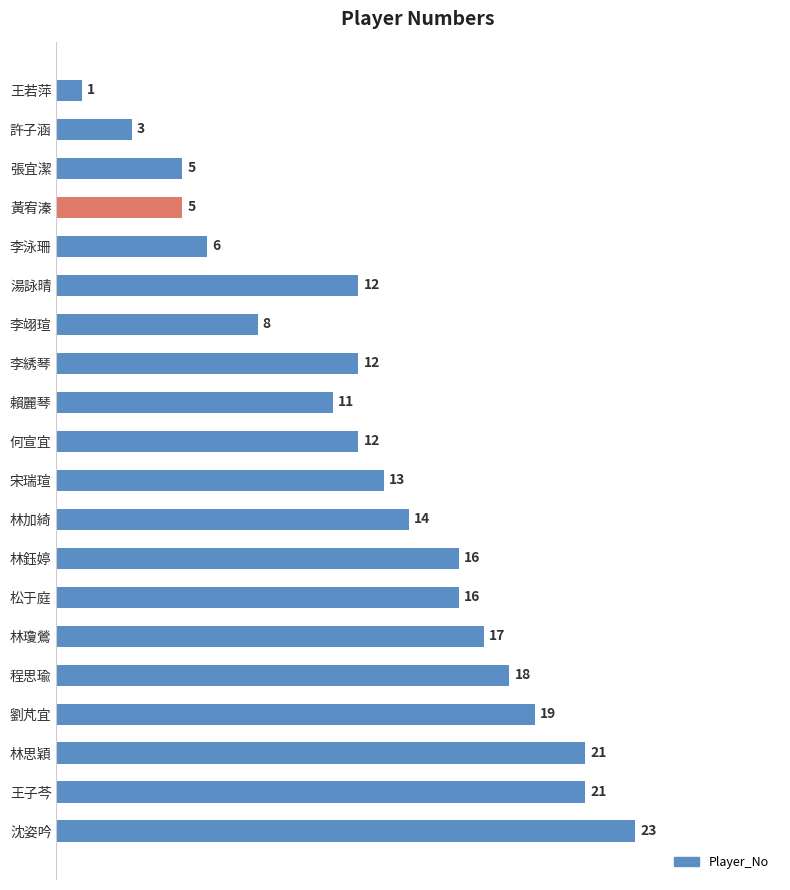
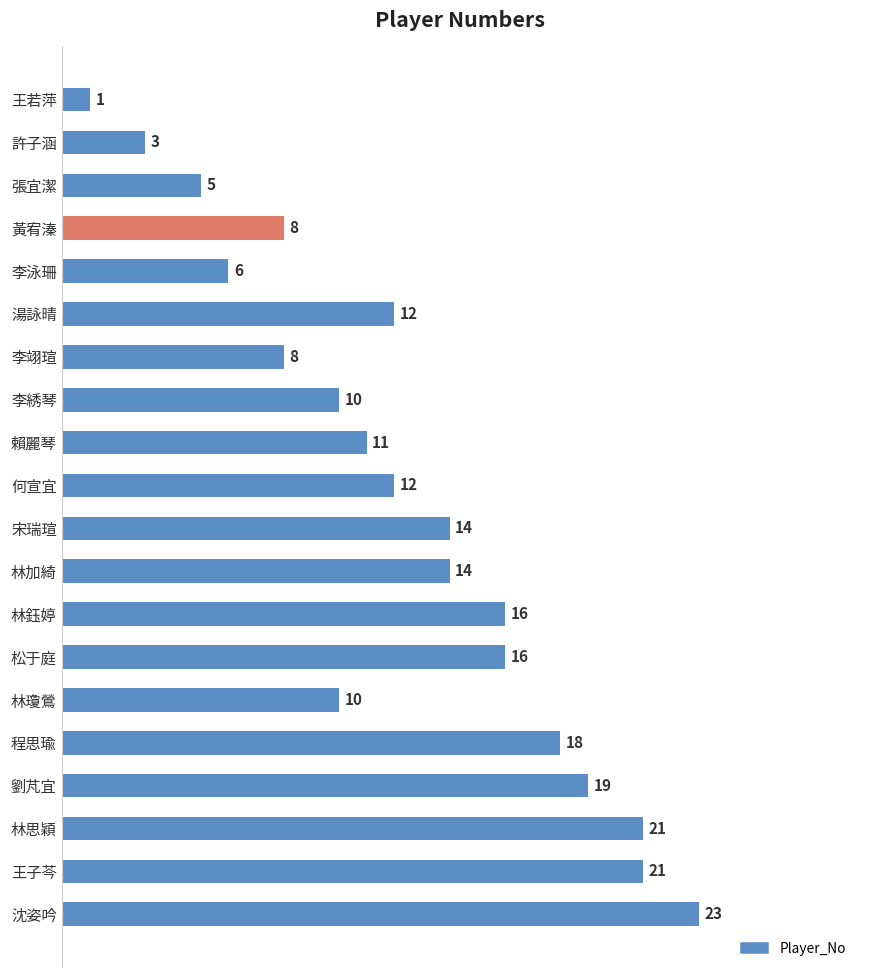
黃宥溱: 5 -> 8
李綉琴: 12 -> 10
宋瑞瑄: 13 -> 14
林瓊鶯: 17 -> 10
